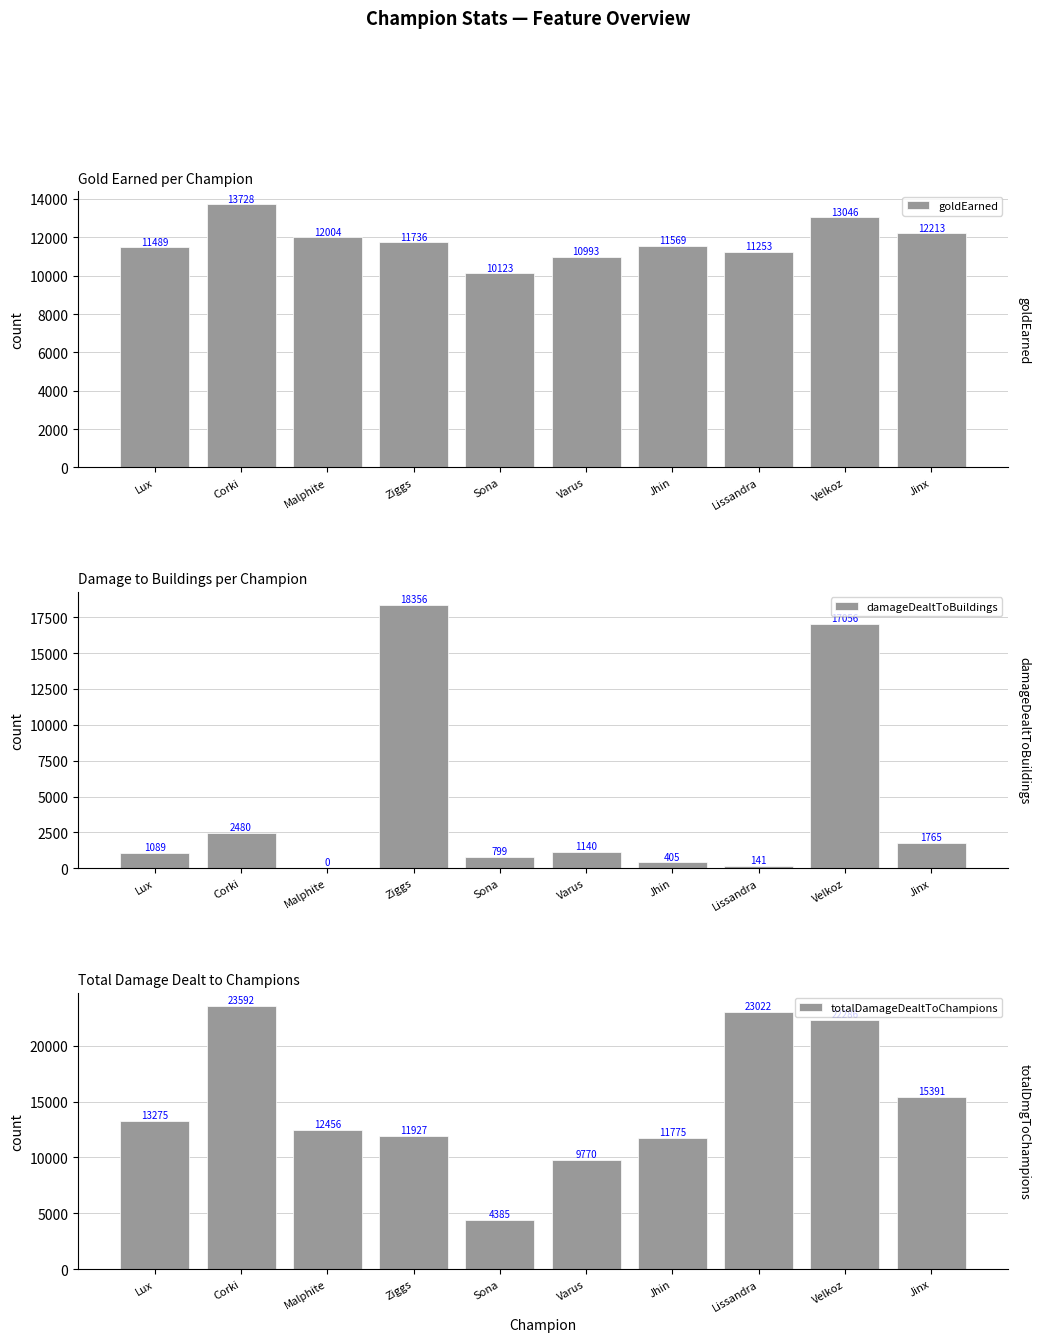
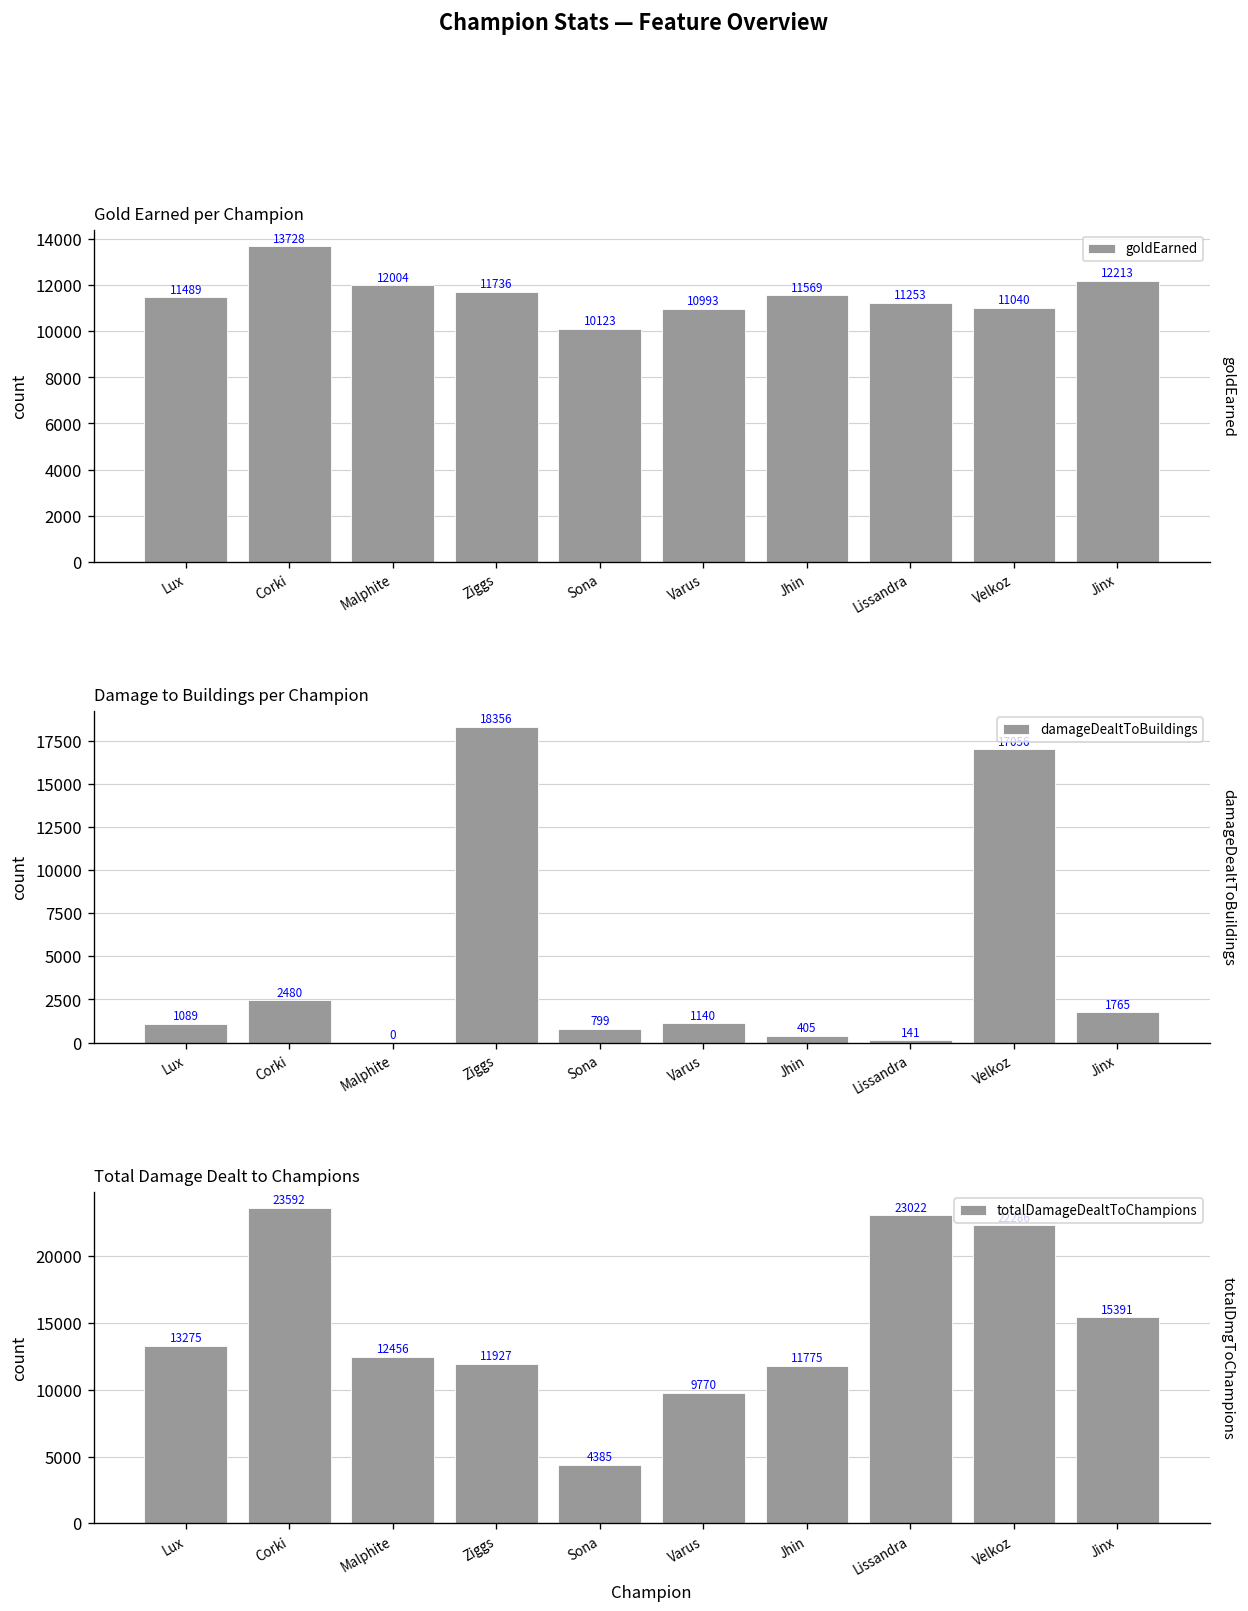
Gold Earned per Champion, Velkoz: 13046 -> 11040
